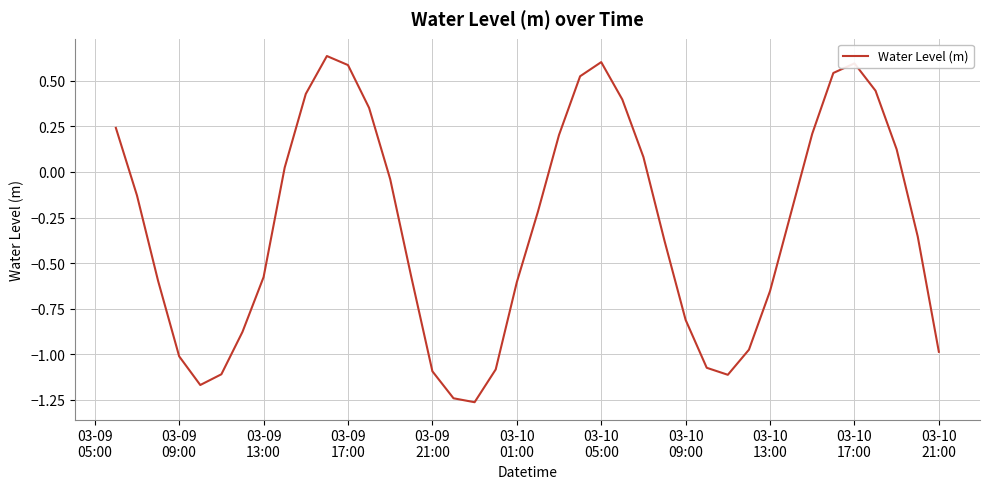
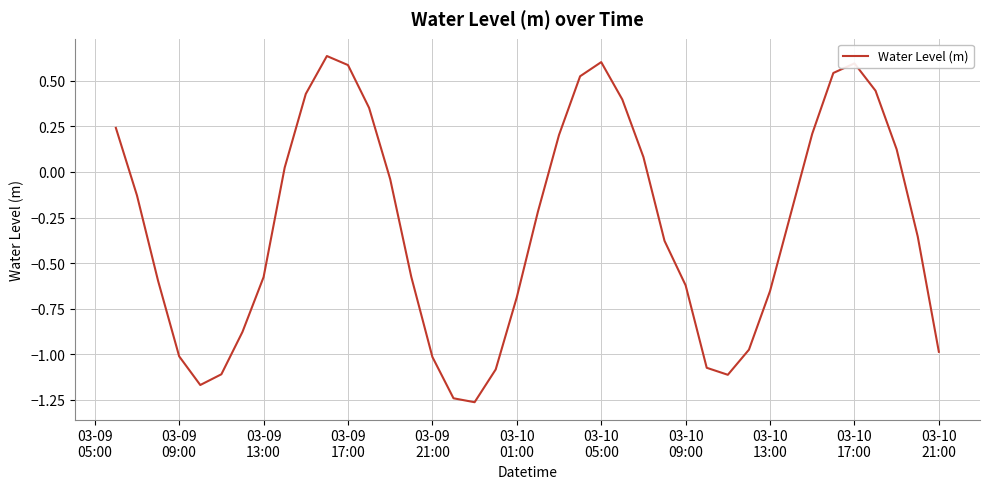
03-09 21:00: -1.09 -> -1.02
03-10 01:00: -0.61 -> -0.69
03-10 09:00: -0.81 -> -0.62
